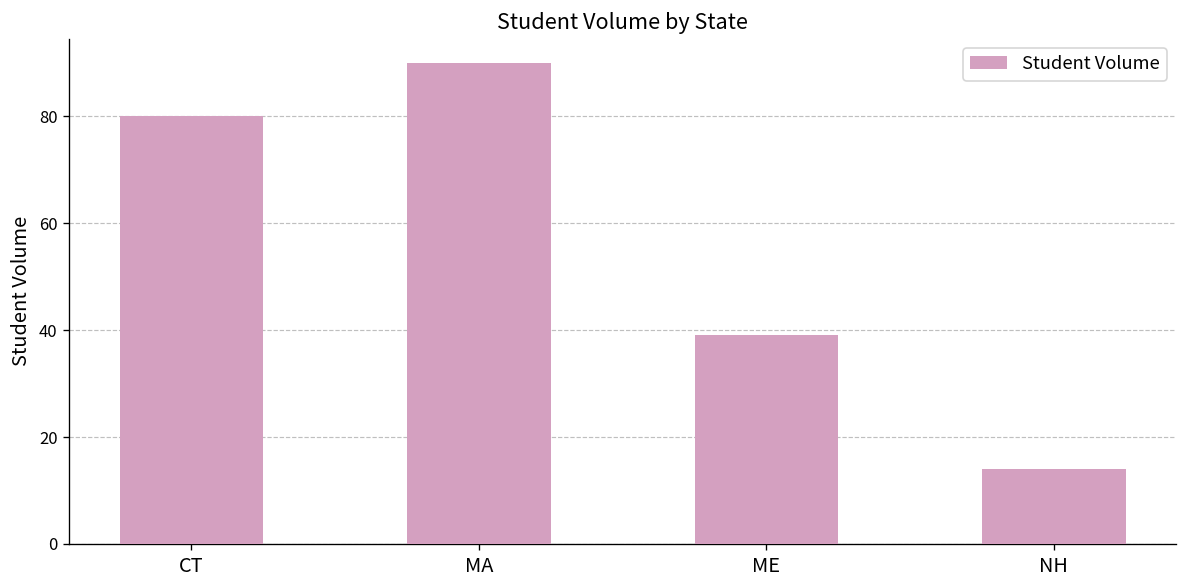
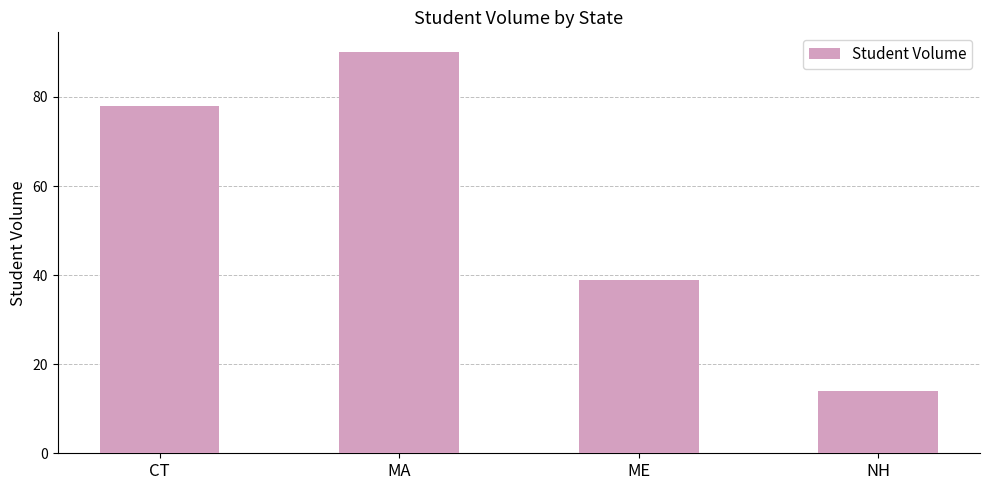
CT: 80 -> 78
